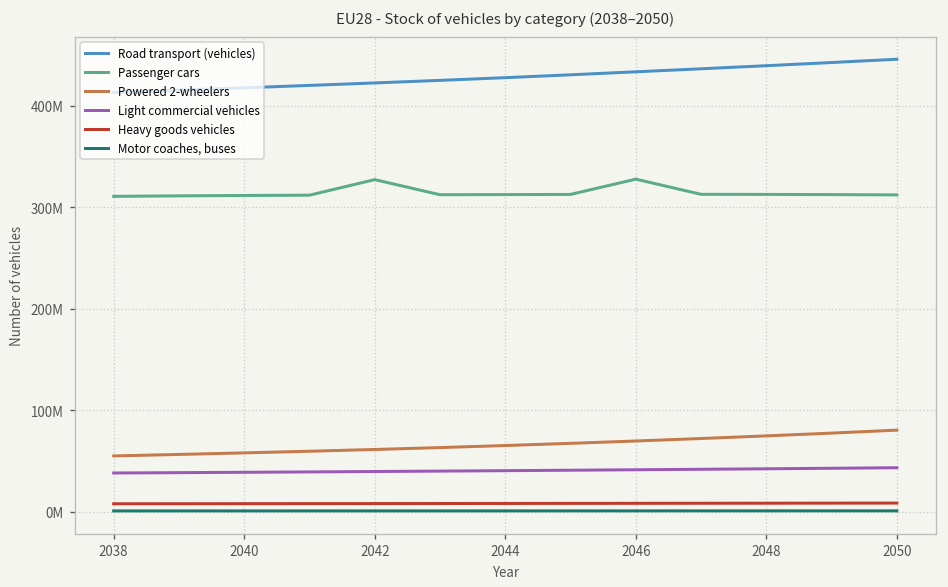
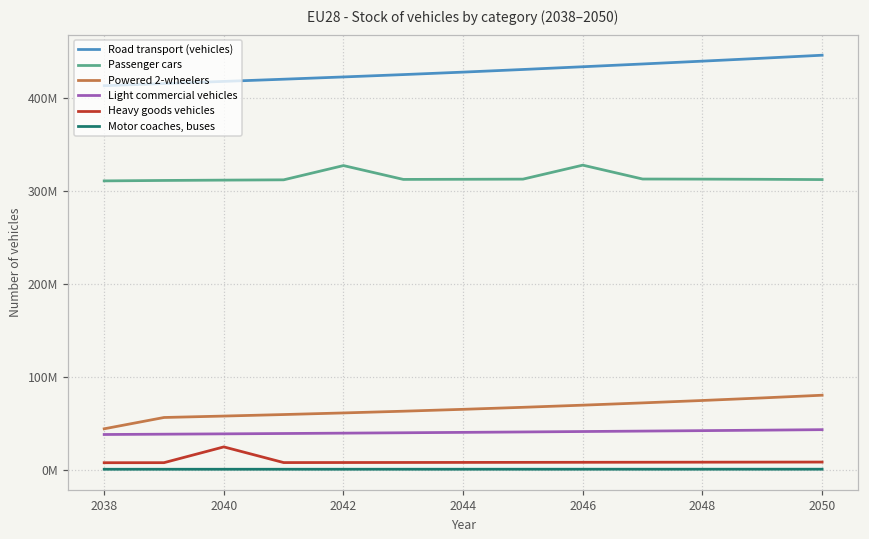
Powered 2-wheelers, 2038: 60000000 -> 40000000
Heavy goods vehicles, 2040: 10000000 -> 20000000
